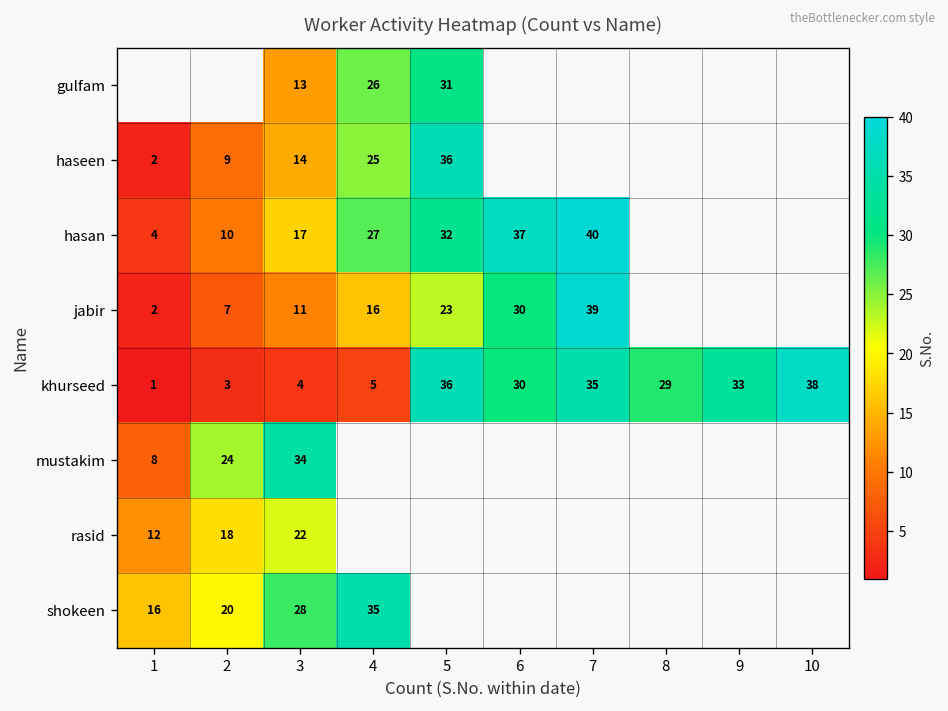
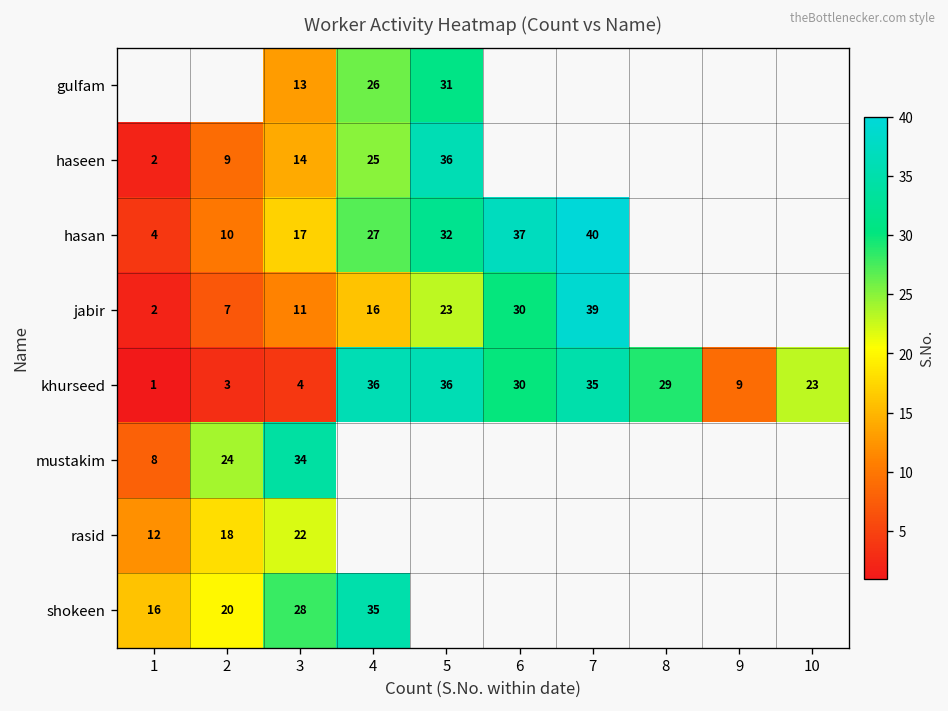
khurseed, 4: 5 -> 36
khurseed, 9: 33 -> 9
khurseed, 10: 38 -> 23
